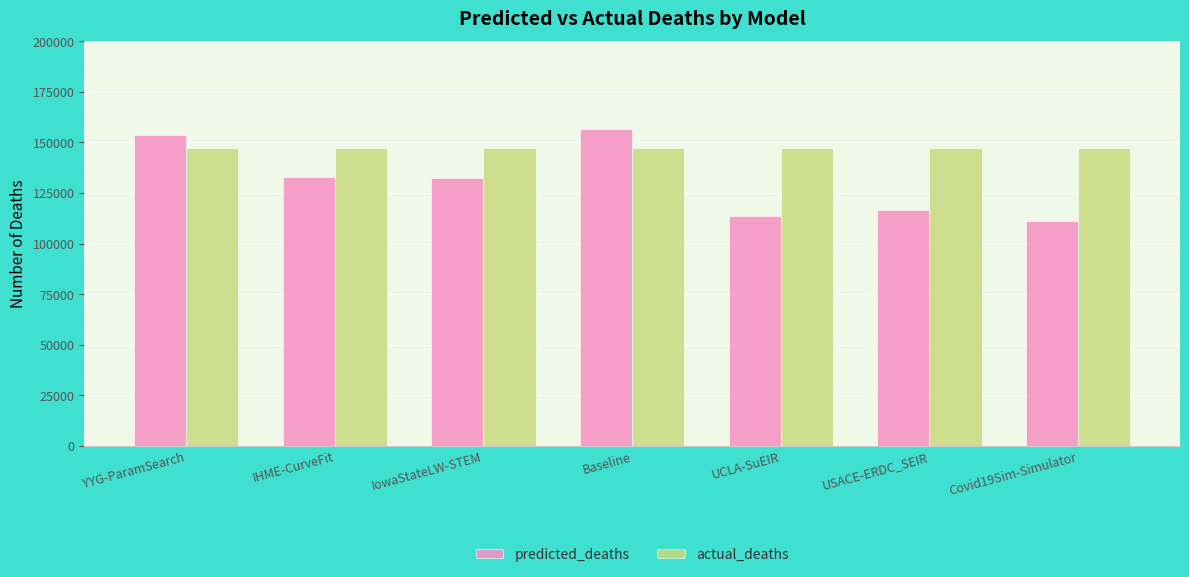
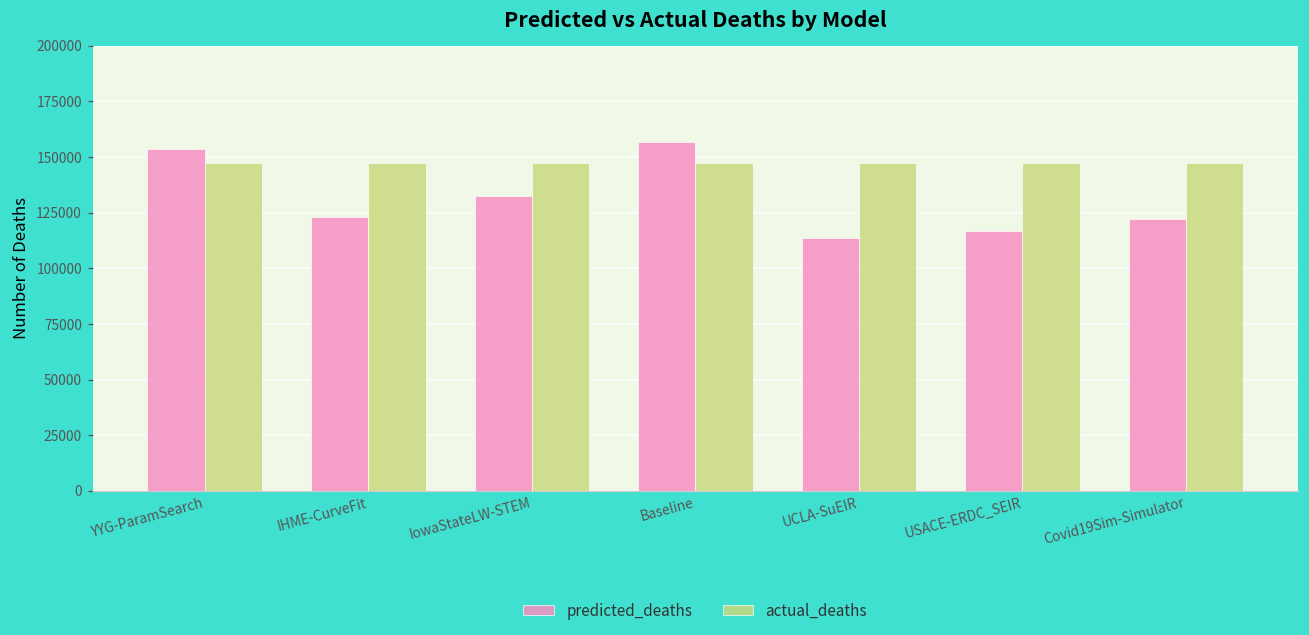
predicted_deaths, IHME-CurveFit: 133000 -> 123000
predicted_deaths, Covid19Sim-Simulator: 111000 -> 122000
